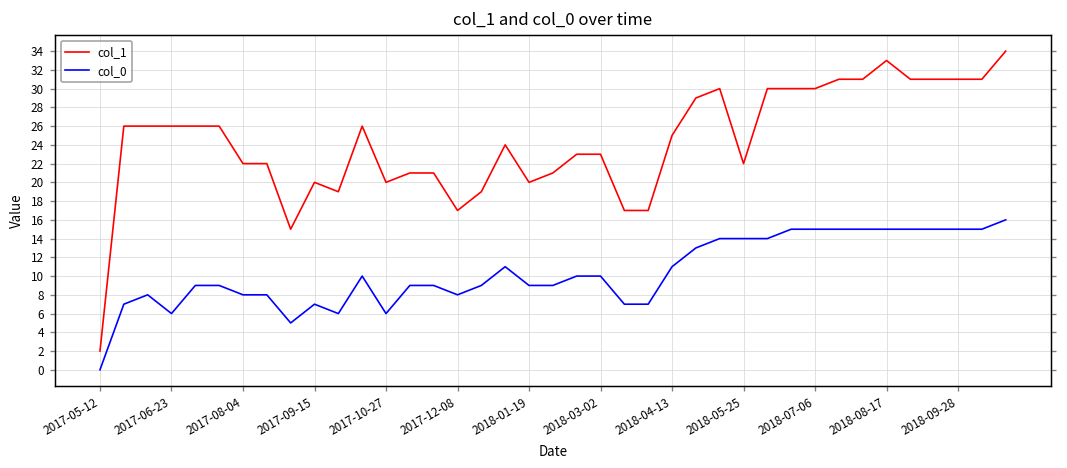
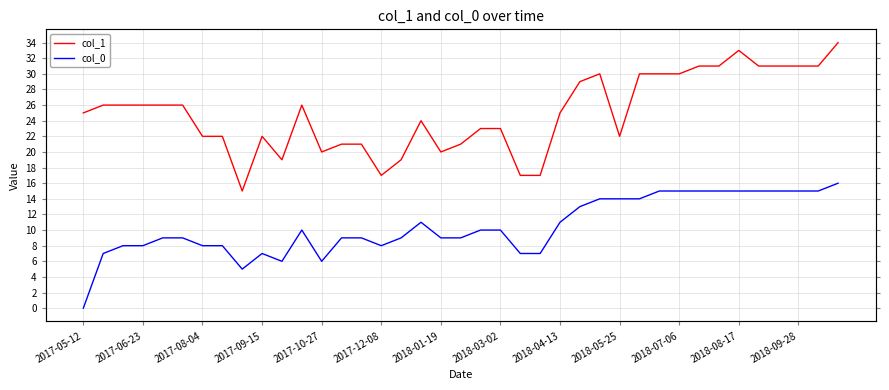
col_1, 2017-05-12: 2 -> 25
col_0, 2017-06-23: 6 -> 8
col_1, 2017-09-15: 20 -> 22
